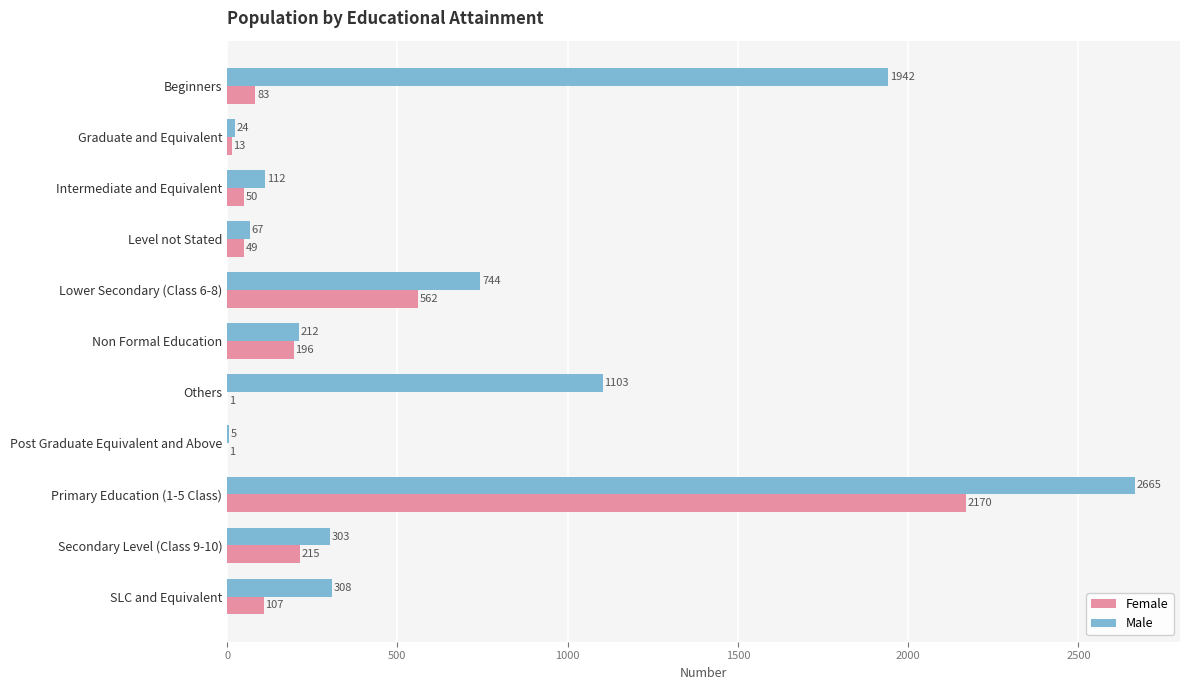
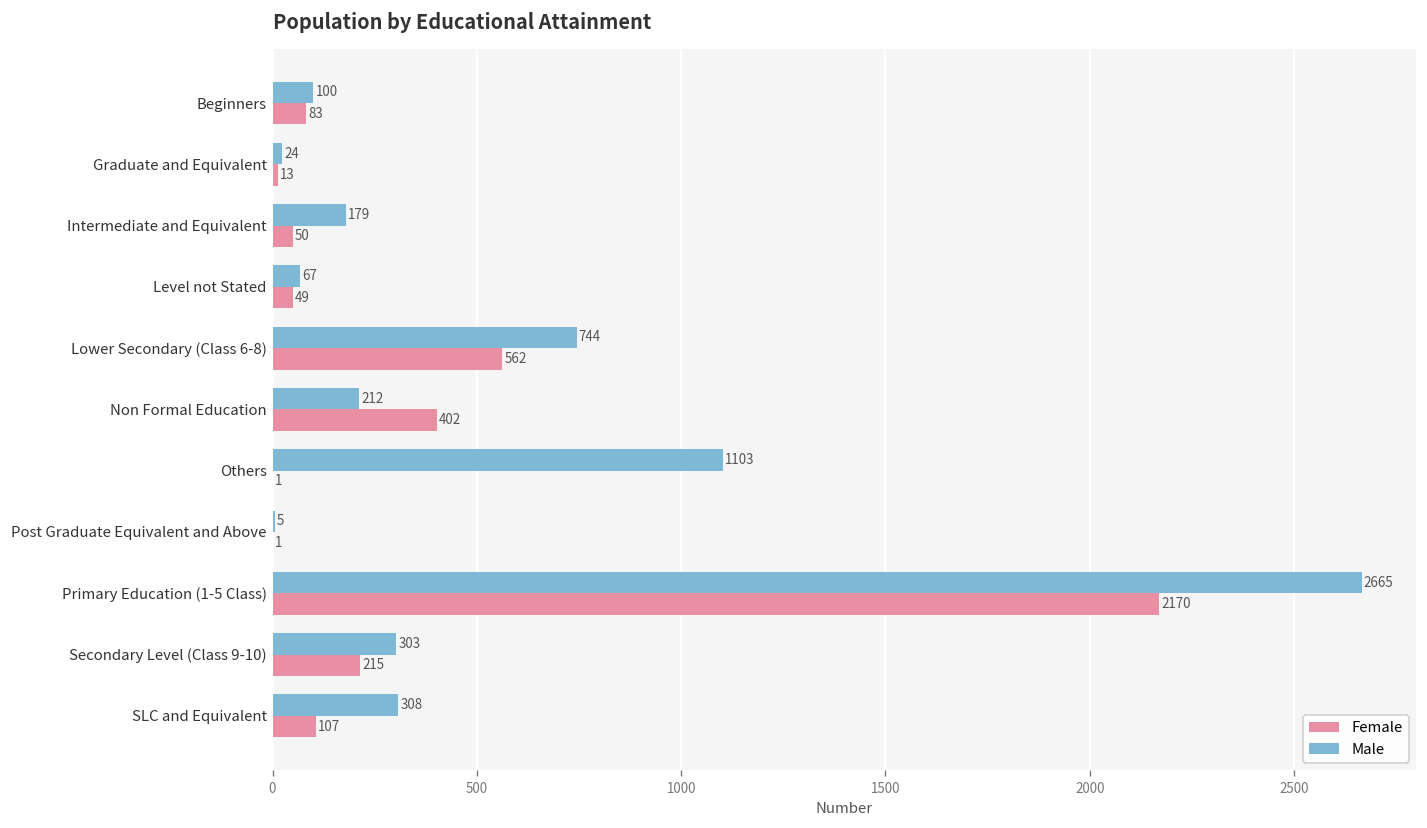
Male, Beginners: 1942 -> 100
Male, Intermediate and Equivalent: 112 -> 179
Female, Non Formal Education: 196 -> 402
